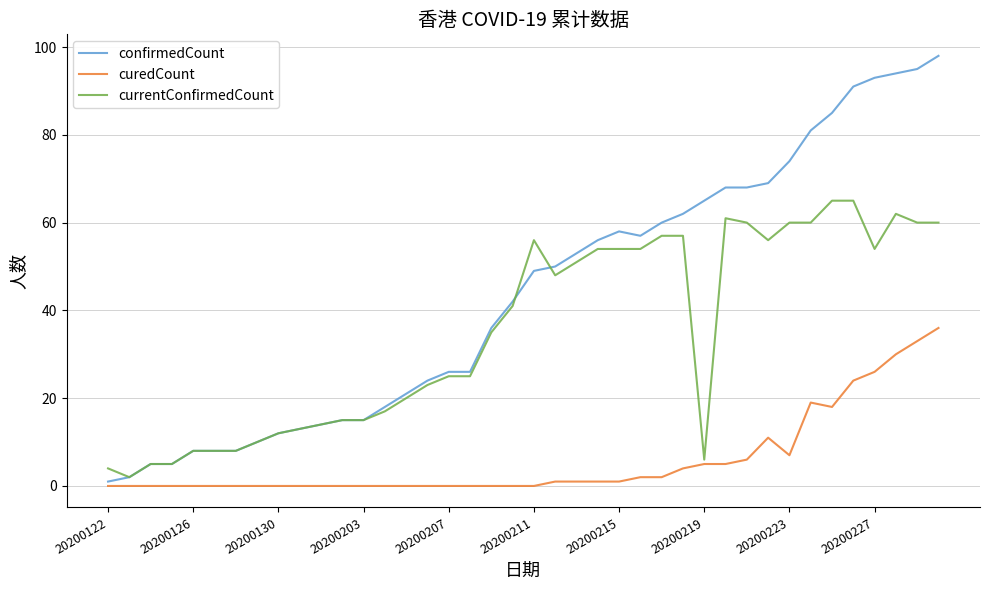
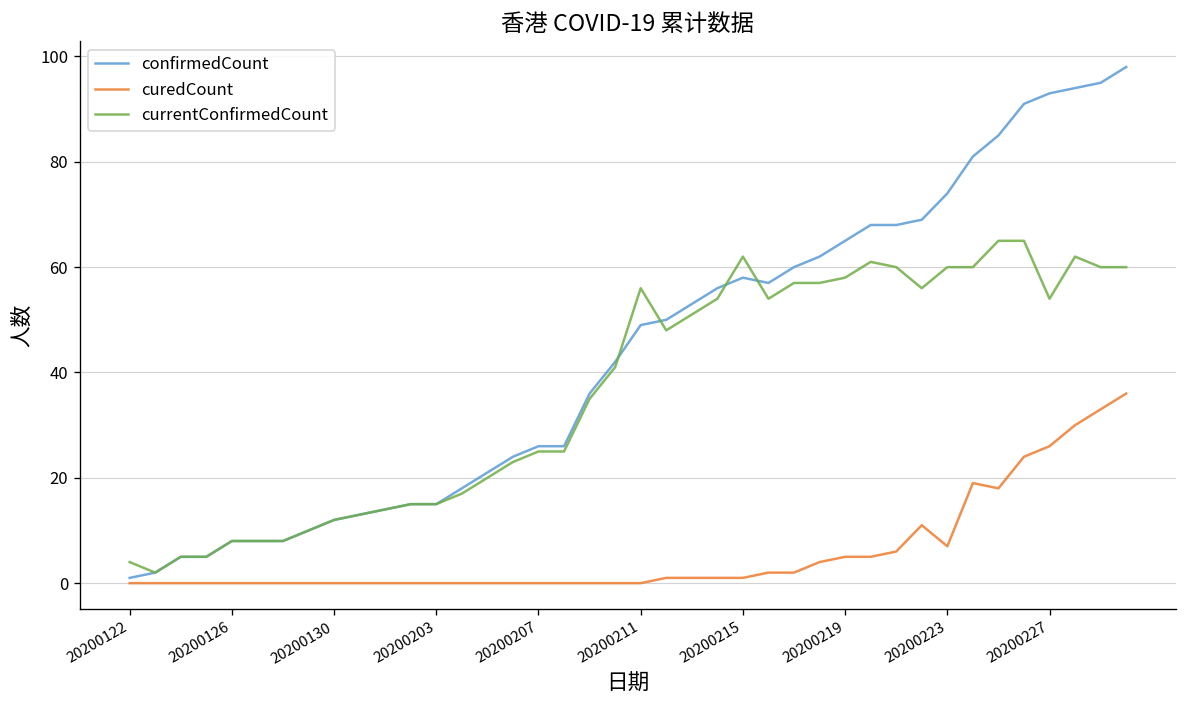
currentConfirmedCount, 20200215: 54 -> 62
currentConfirmedCount, 20200219: 6 -> 58
